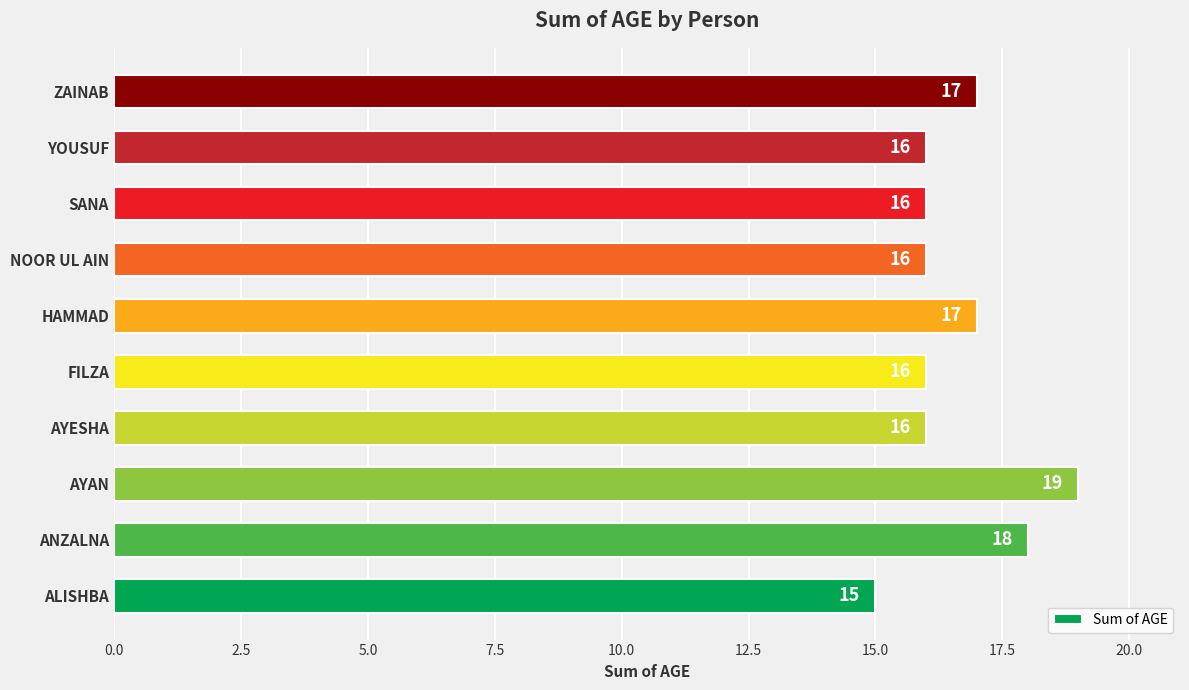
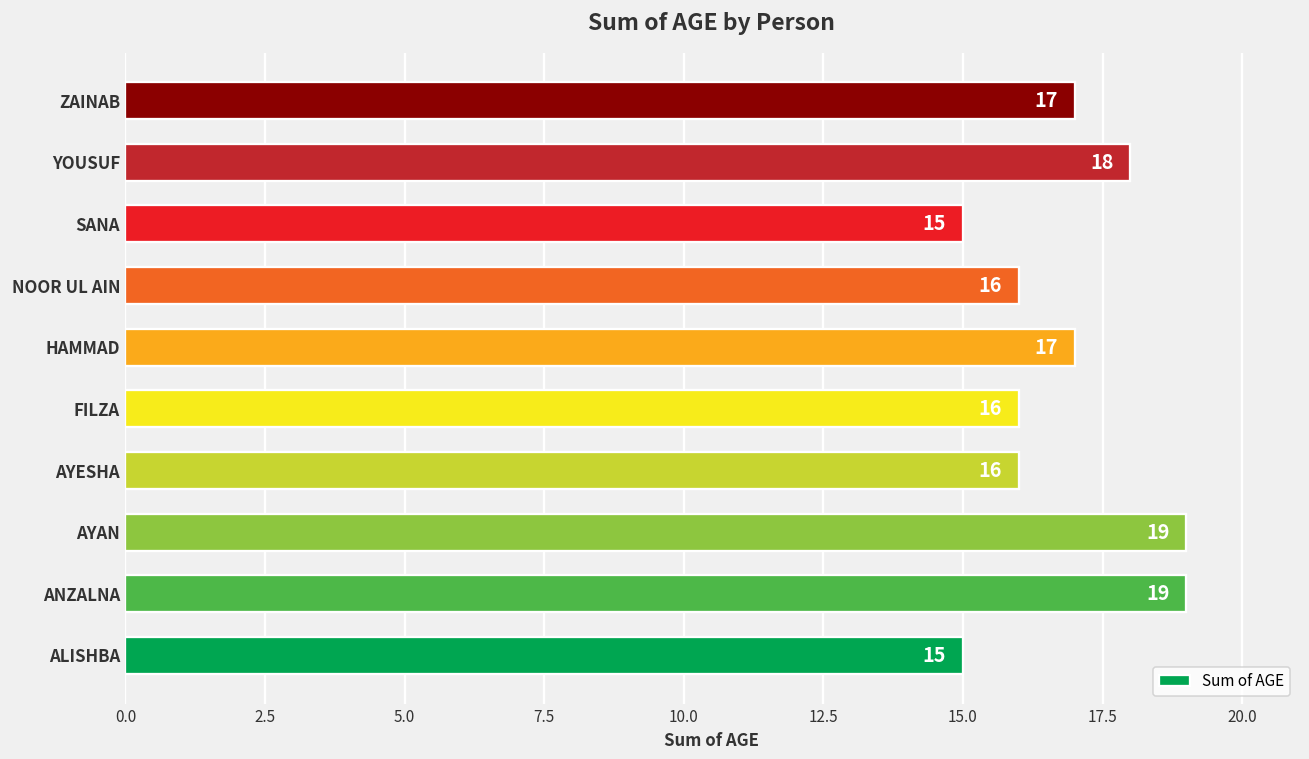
YOUSUF: 16 -> 18
SANA: 16 -> 15
ANZALNA: 18 -> 19
